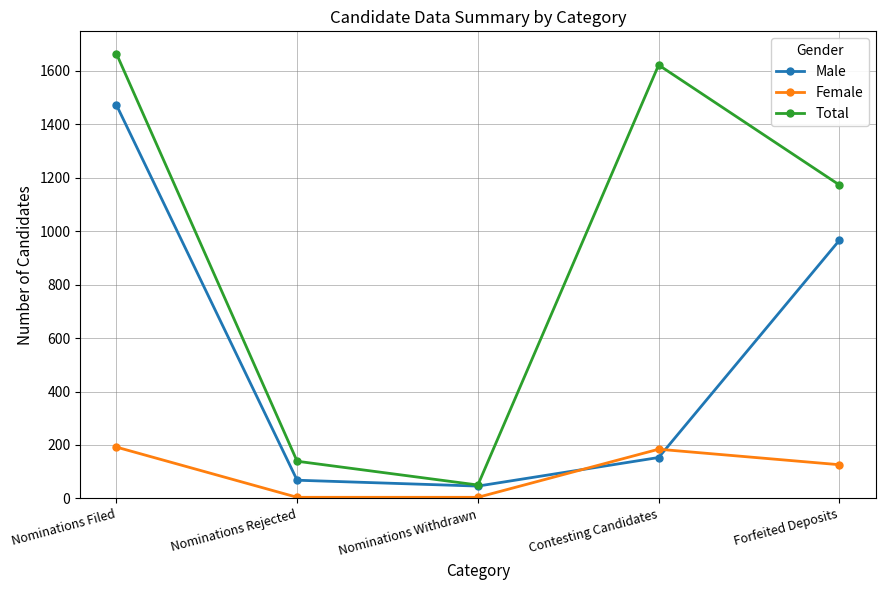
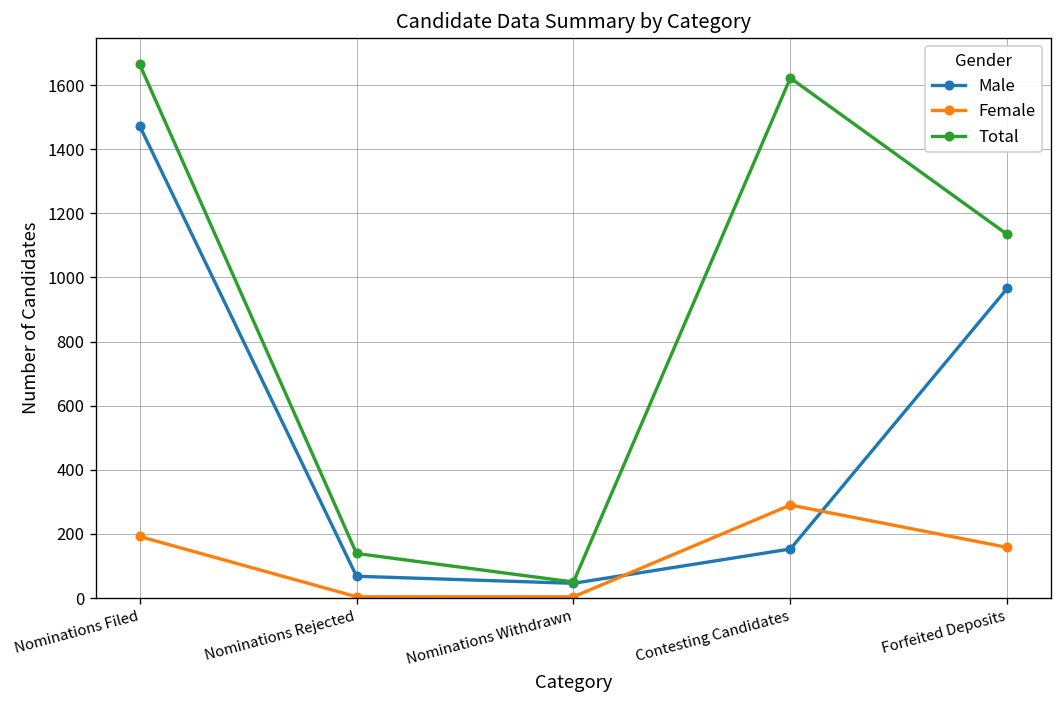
Female, Contesting Candidates: 180 -> 290
Female, Forfeited Deposits: 130 -> 160
Total, Forfeited Deposits: 1170 -> 1130
